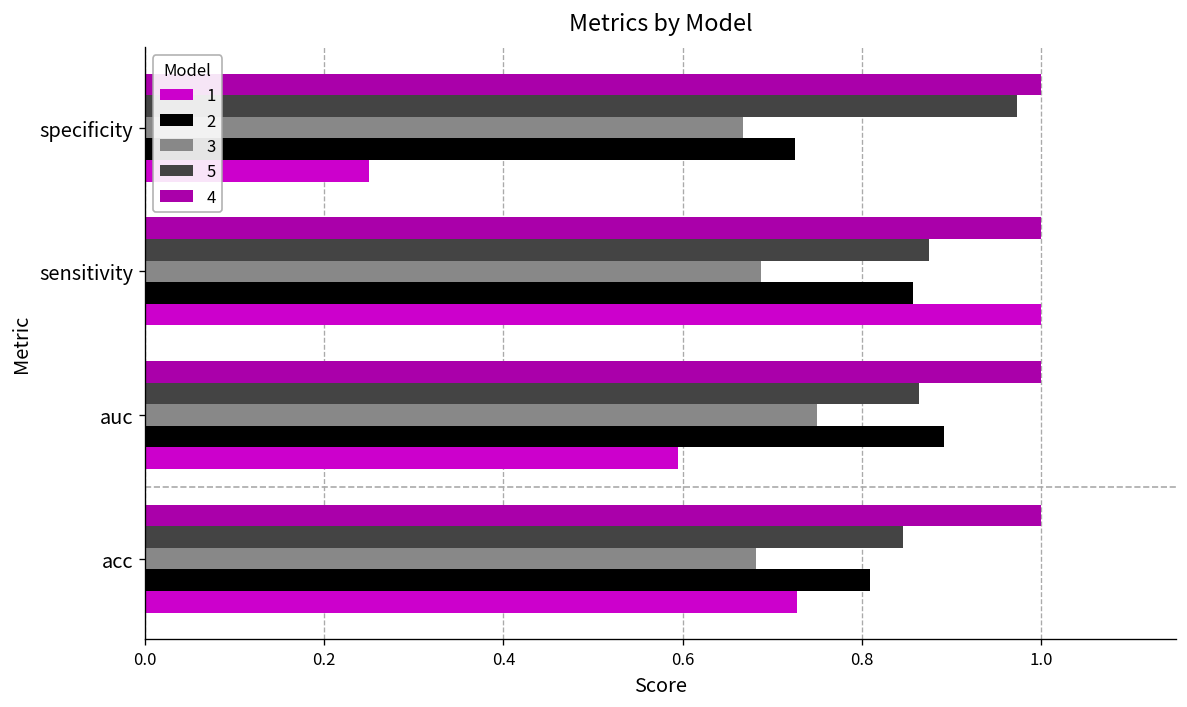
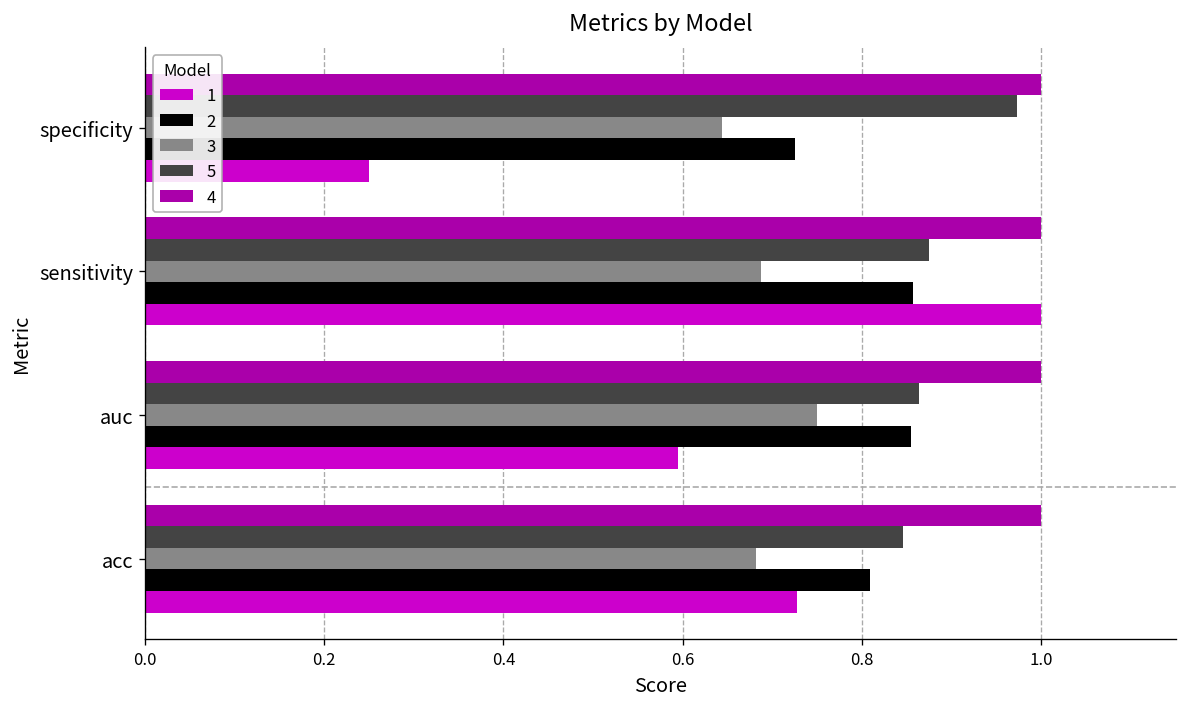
3, specificity: 0.67 -> 0.64
2, auc: 0.89 -> 0.85
